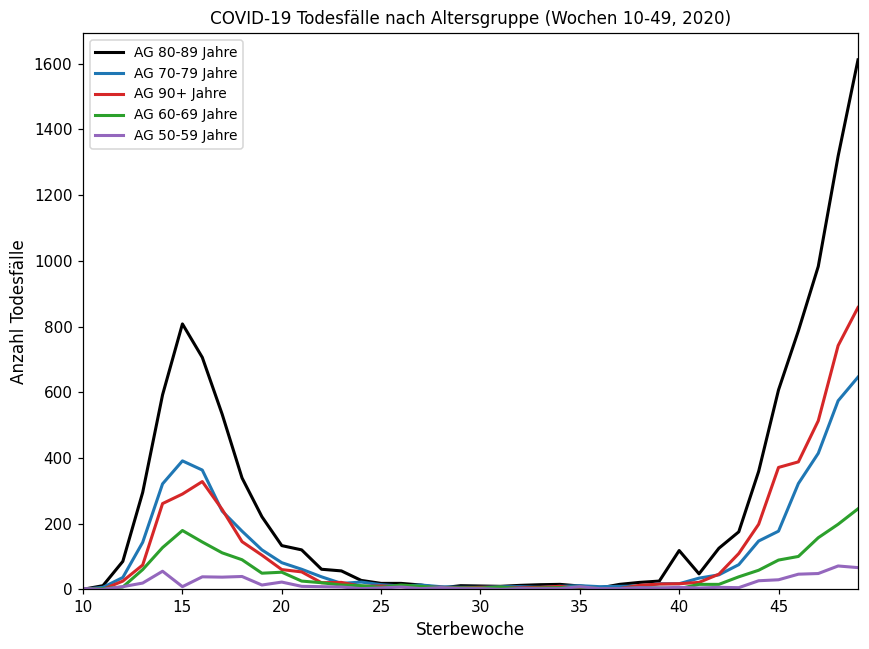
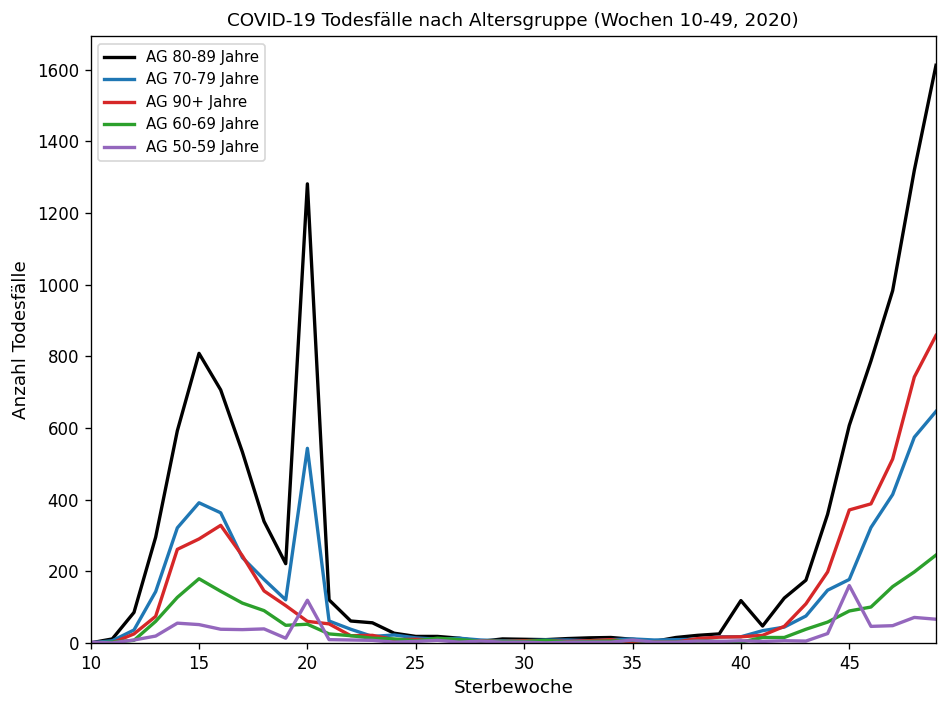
AG 50-59 Jahre, 15: 10 -> 50
AG 80-89 Jahre, 20: 130 -> 1280
AG 70-79 Jahre, 20: 80 -> 540
AG 50-59 Jahre, 20: 20 -> 120
AG 50-59 Jahre, 45: 30 -> 160
